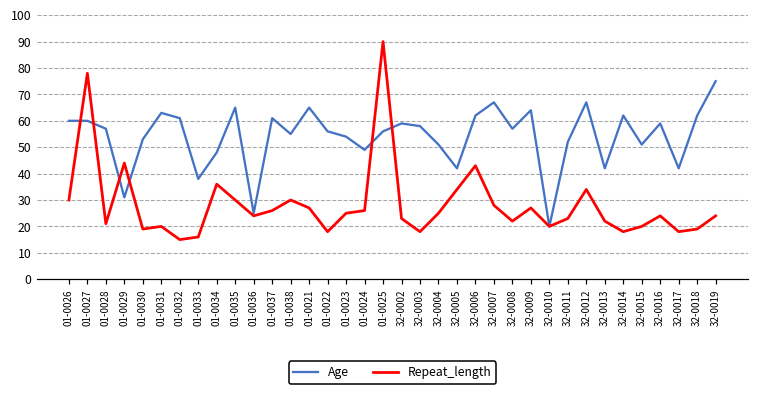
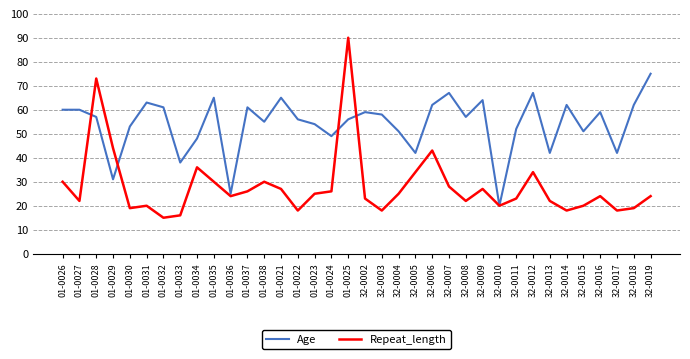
Repeat_length, 01-0027: 78 -> 22
Repeat_length, 01-0028: 21 -> 73
